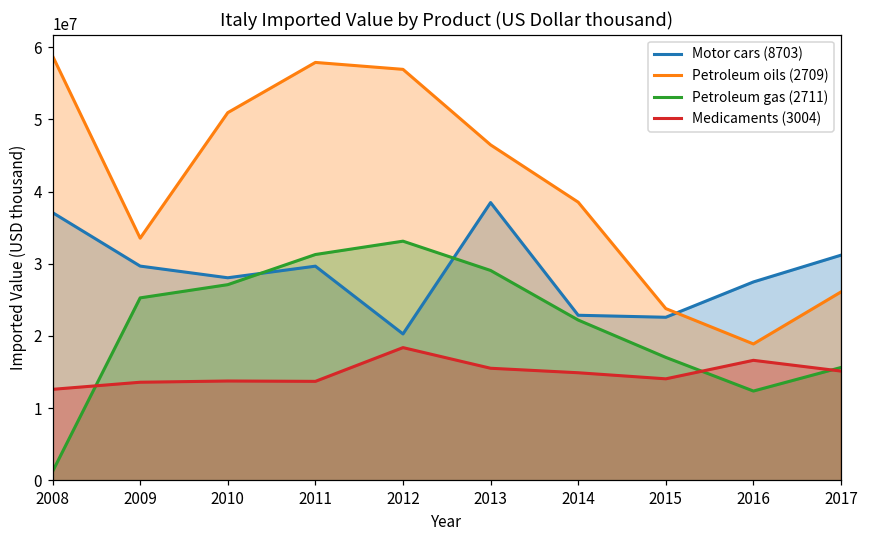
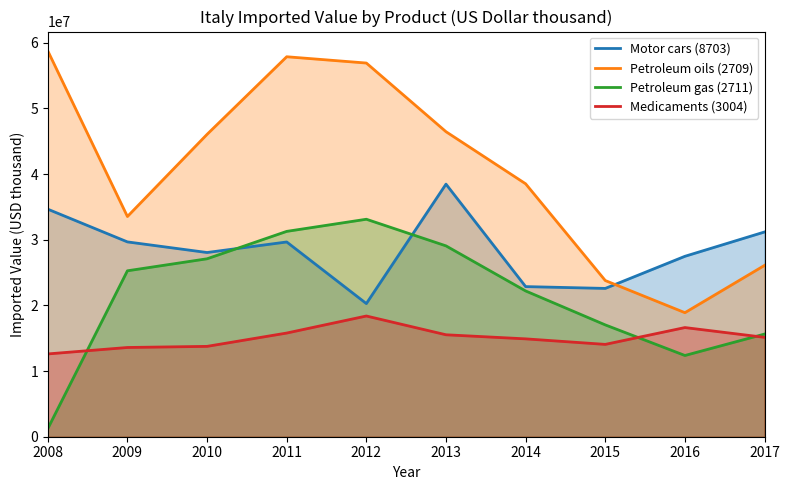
Motor cars (8703), 2008: 37000000 -> 35000000
Petroleum oils (2709), 2010: 51000000 -> 46000000
Medicaments (3004), 2011: 14000000 -> 16000000
